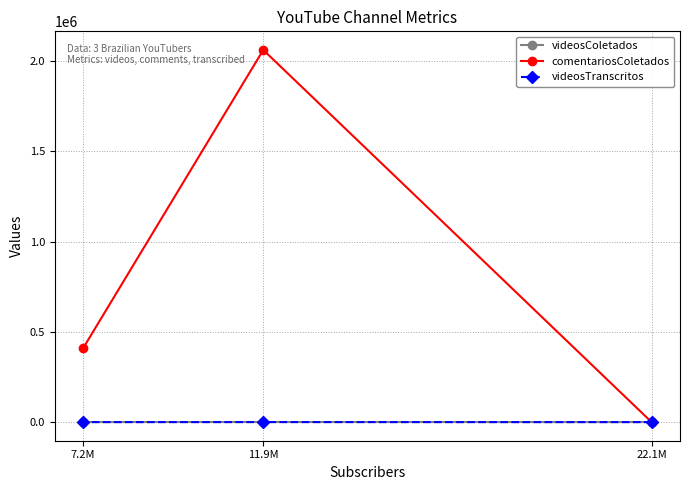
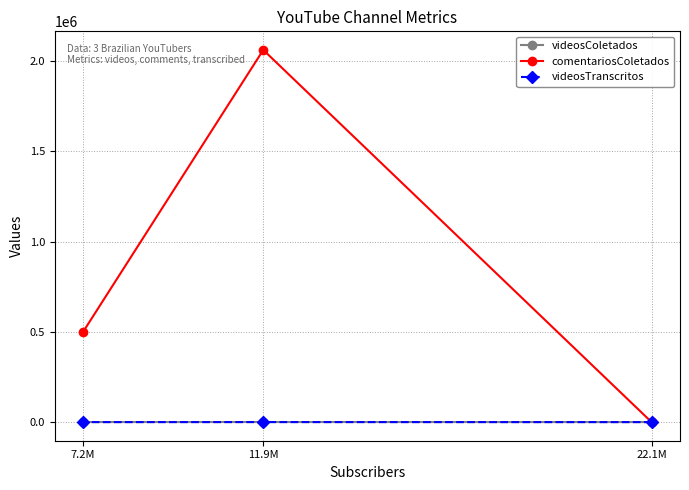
comentariosColetados, 7.2M: 410000 -> 500000
